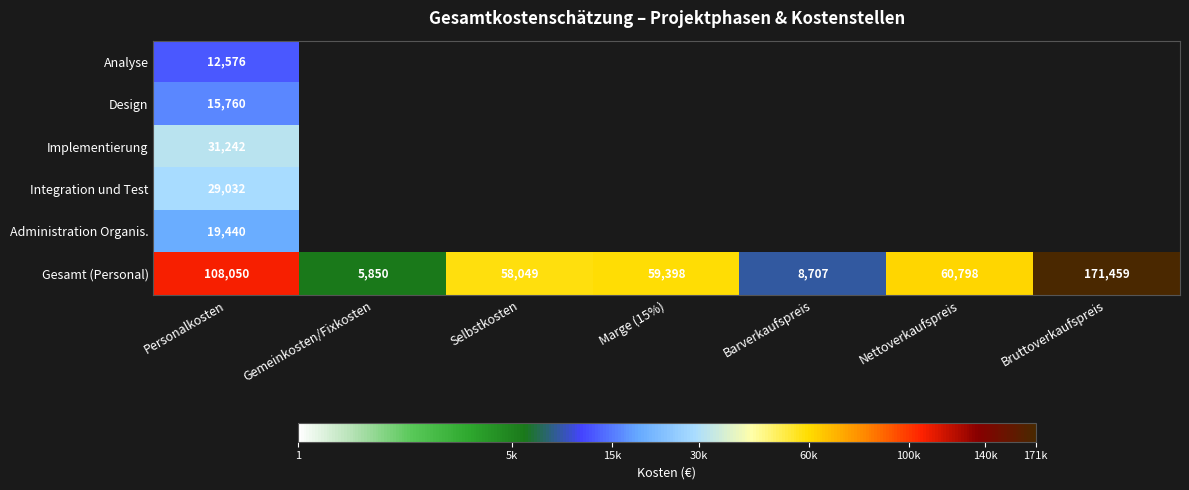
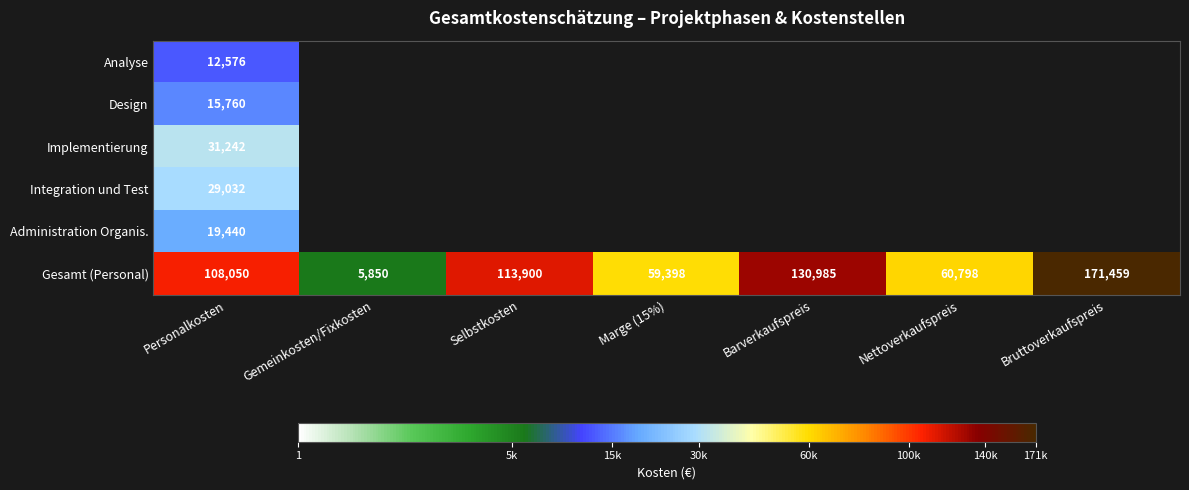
Gesamt (Personal), Selbstkosten: 58,049 -> 113,900
Gesamt (Personal), Barverkaufspreis: 8,707 -> 130,985
